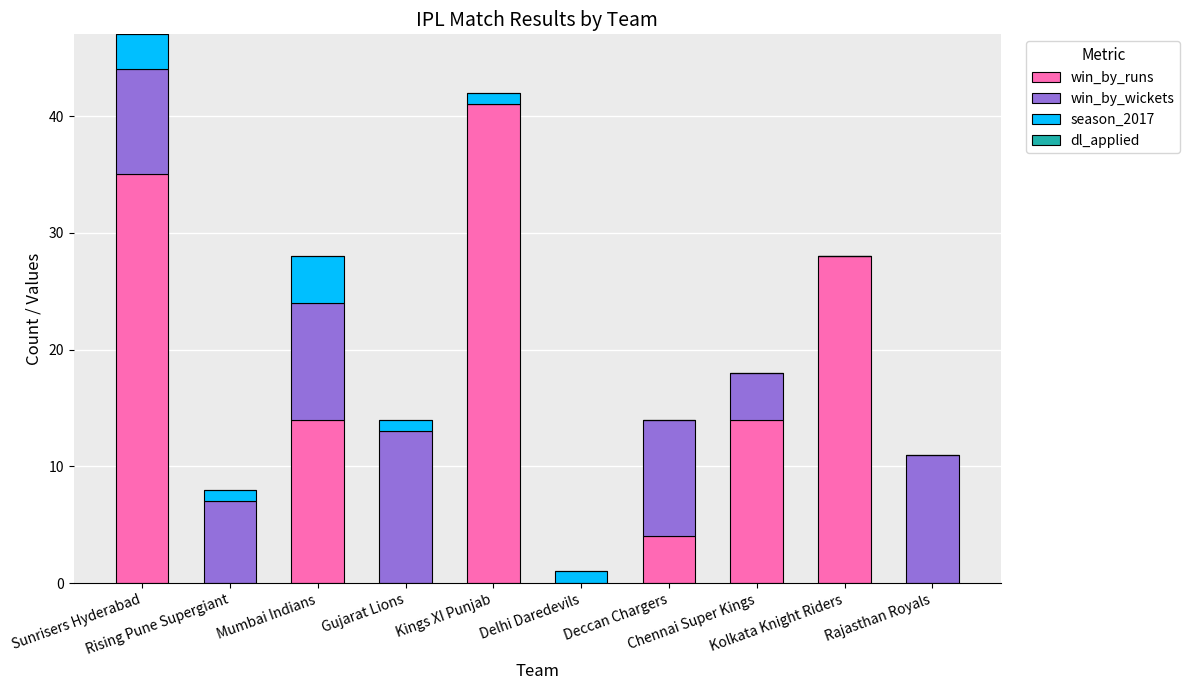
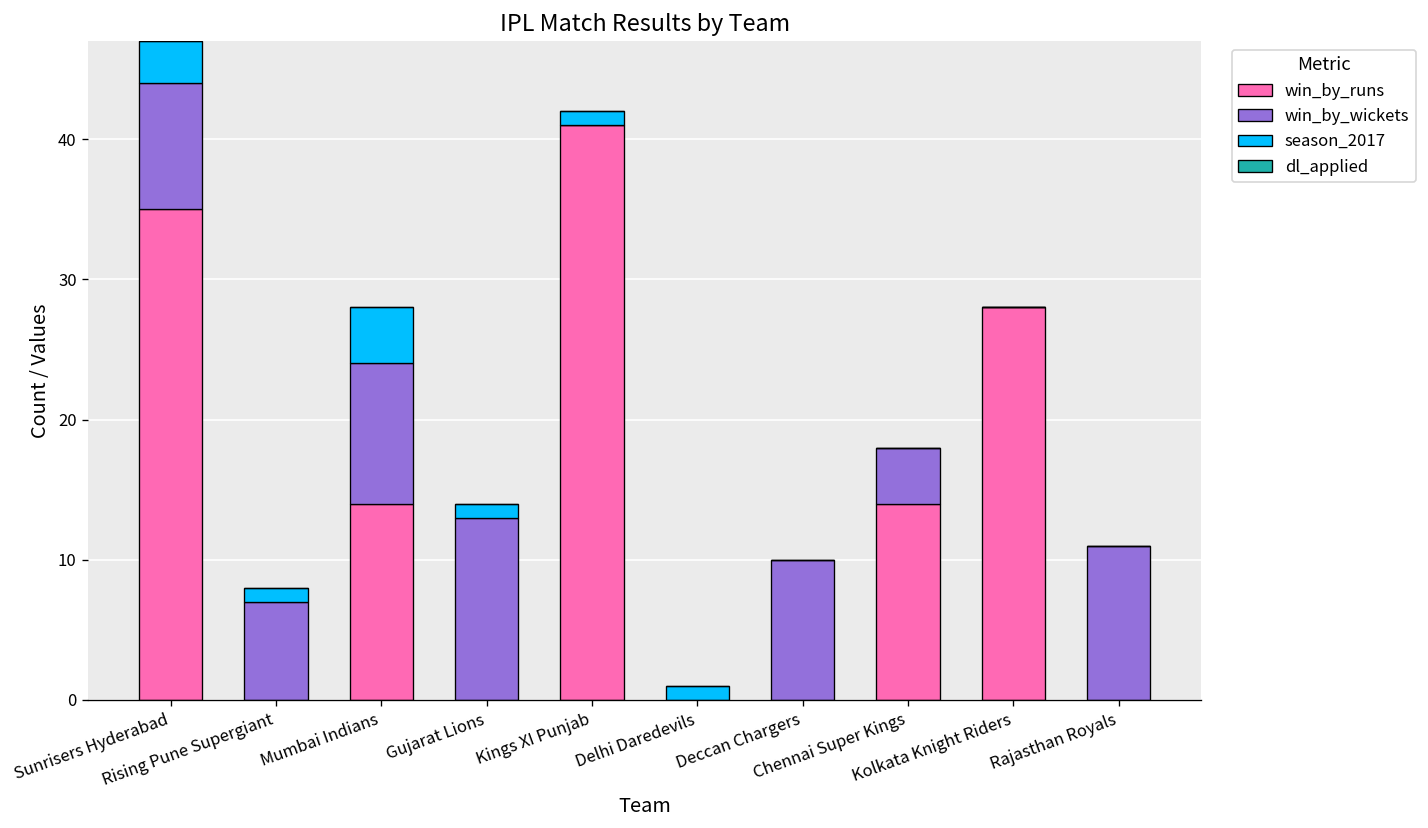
win_by_runs, Deccan Chargers: 4 -> 0
